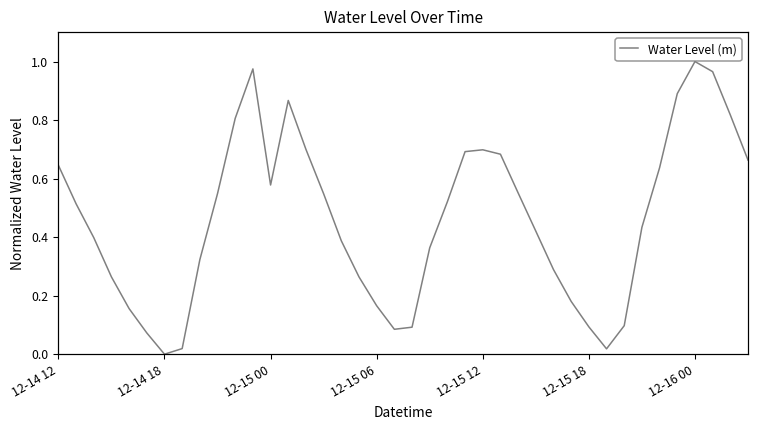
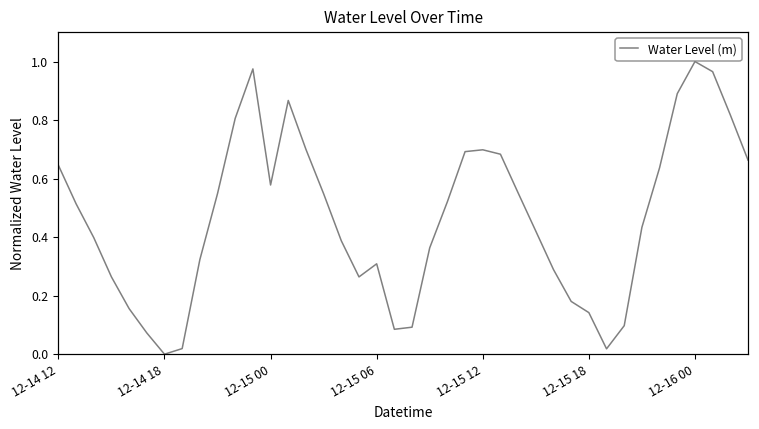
12-15 06: 0.17 -> 0.31
12-15 18: 0.09 -> 0.14
